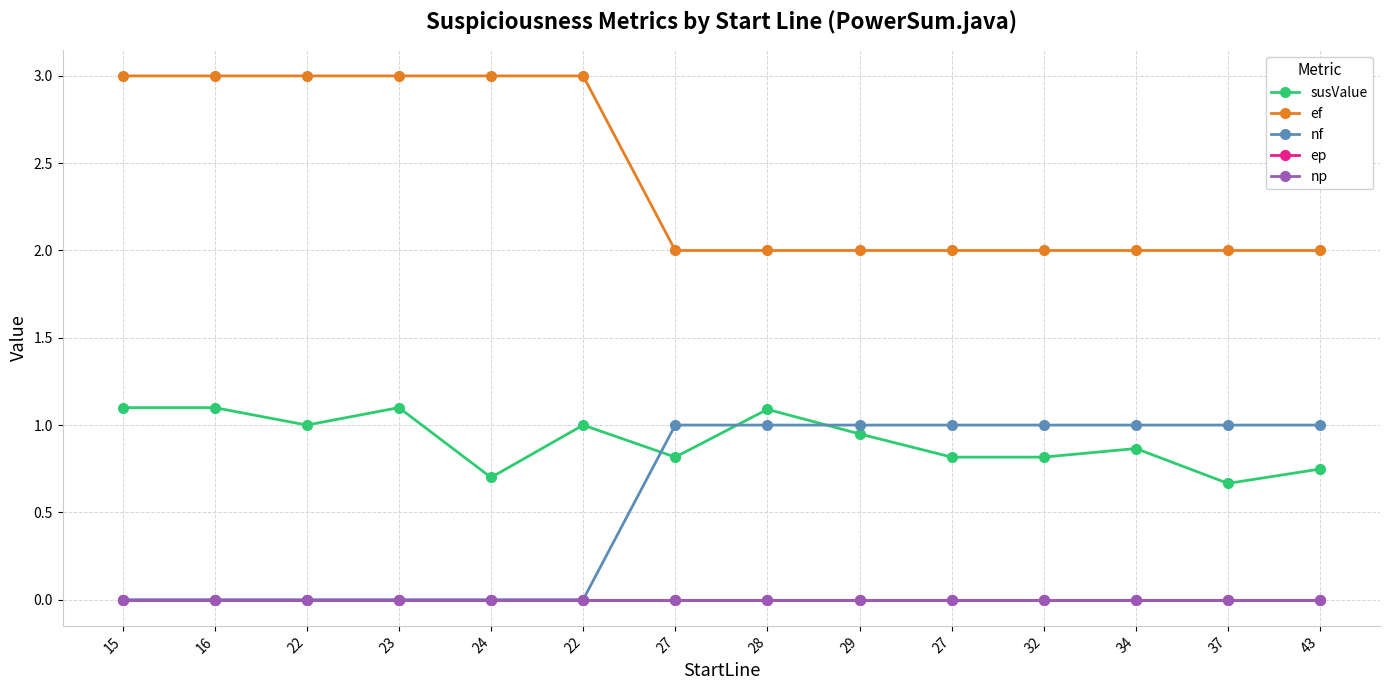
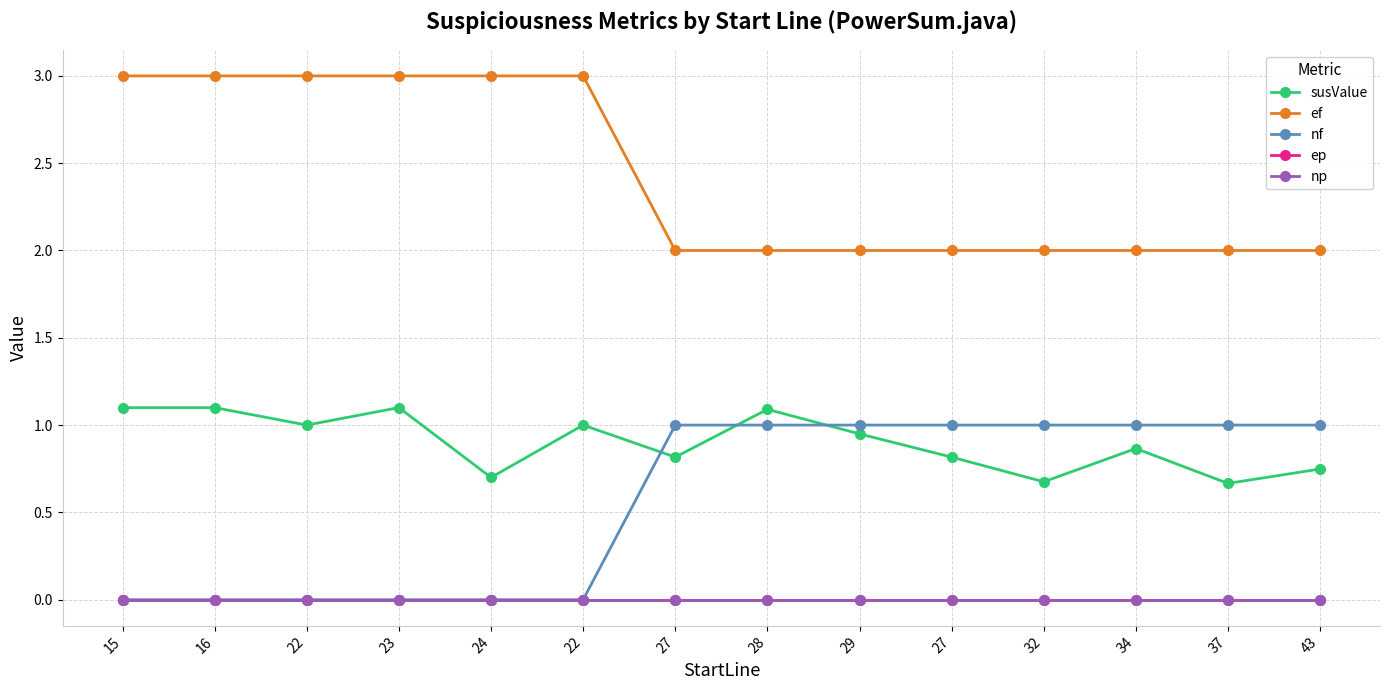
susValue, 32: 0.82 -> 0.68
